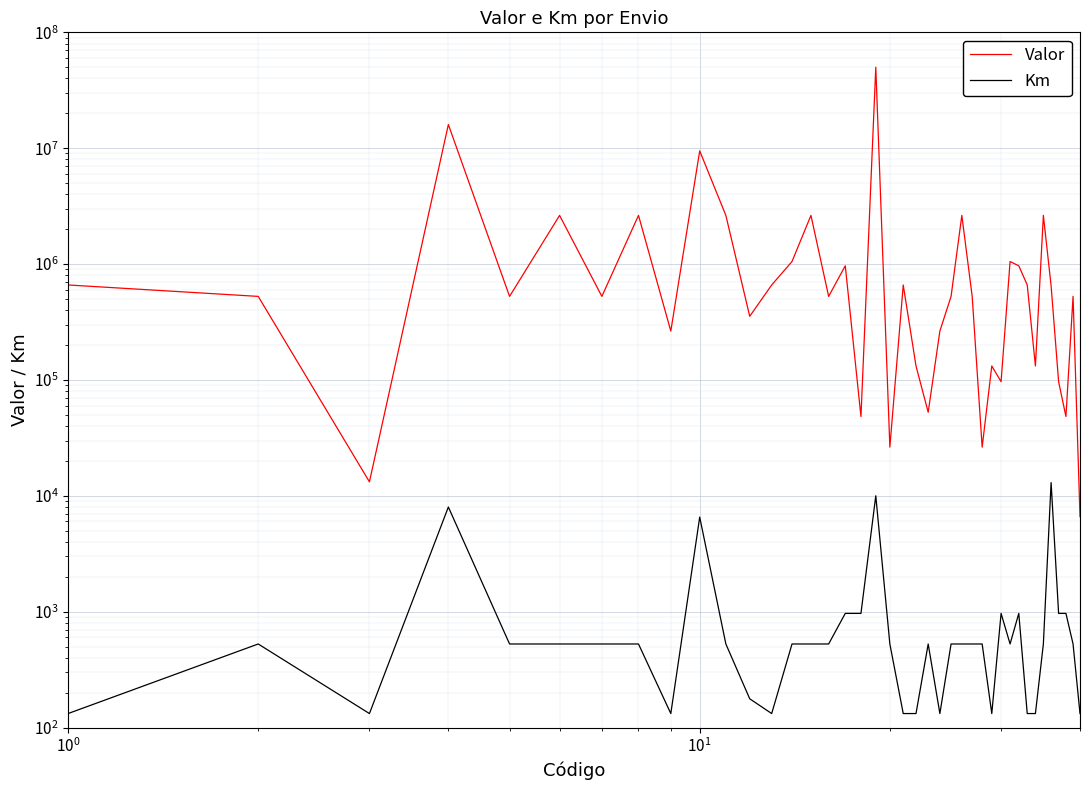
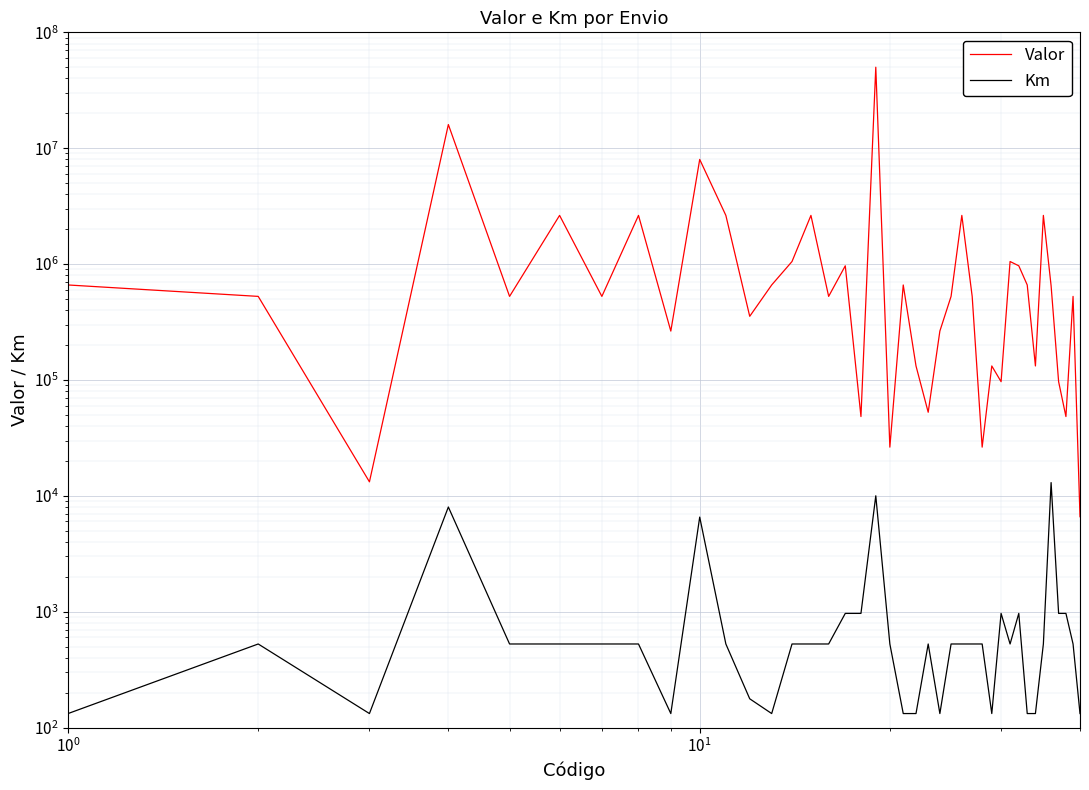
Valor, 10^1: 9000000 -> 8000000
